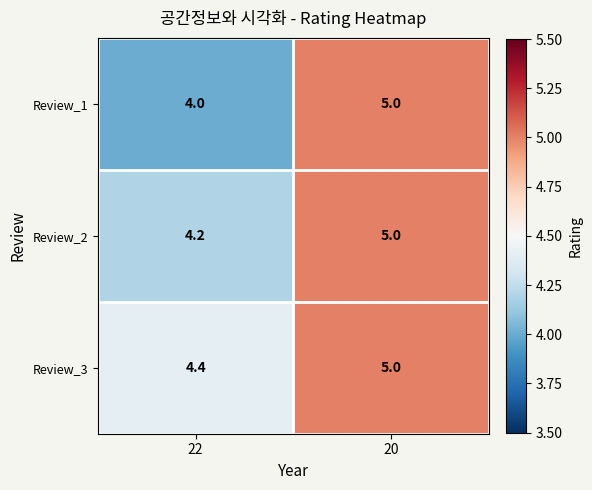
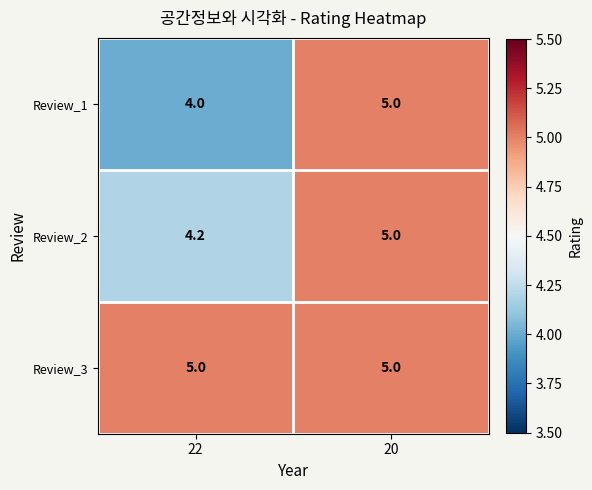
Review_3, 22: 4.4 -> 5.0
